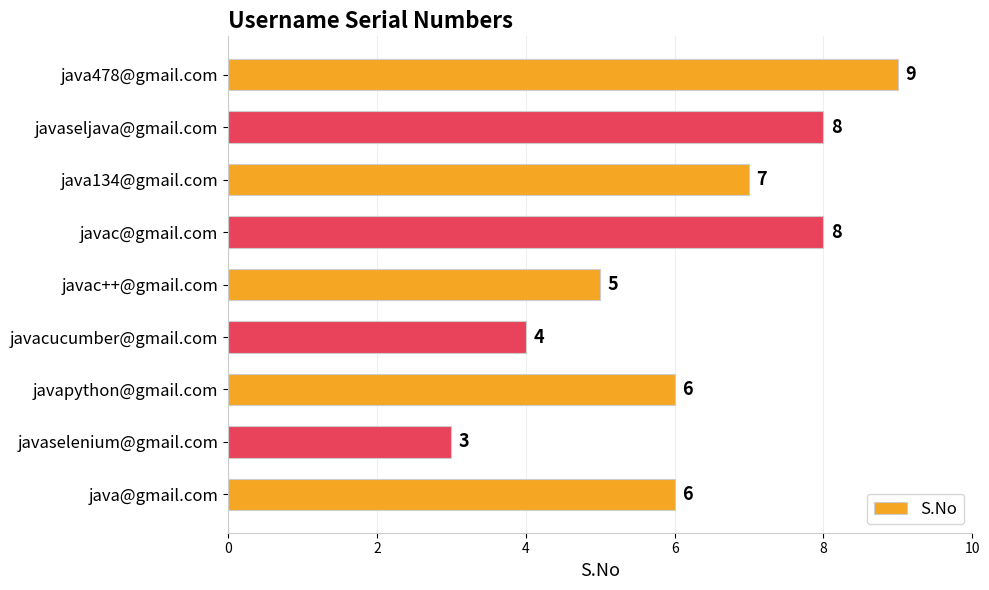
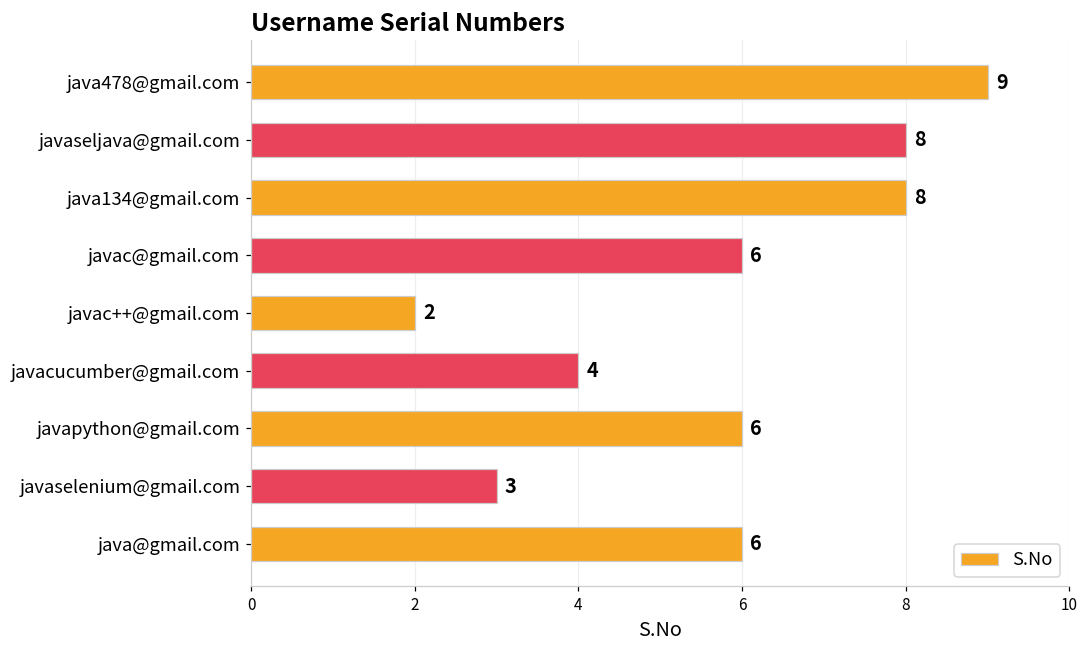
java134@gmail.com: 7 -> 8
javac@gmail.com: 8 -> 6
javac++@gmail.com: 5 -> 2
